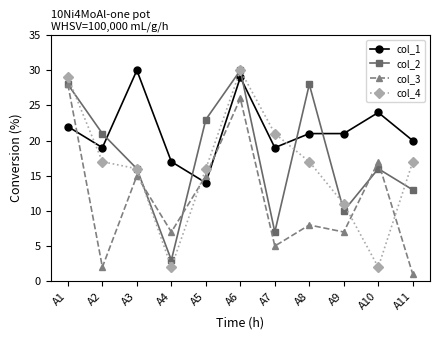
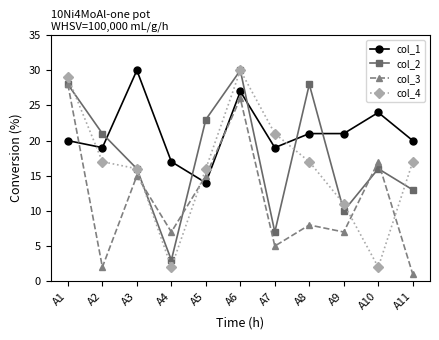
col_1, A1: 22 -> 20
col_1, A6: 29 -> 27
